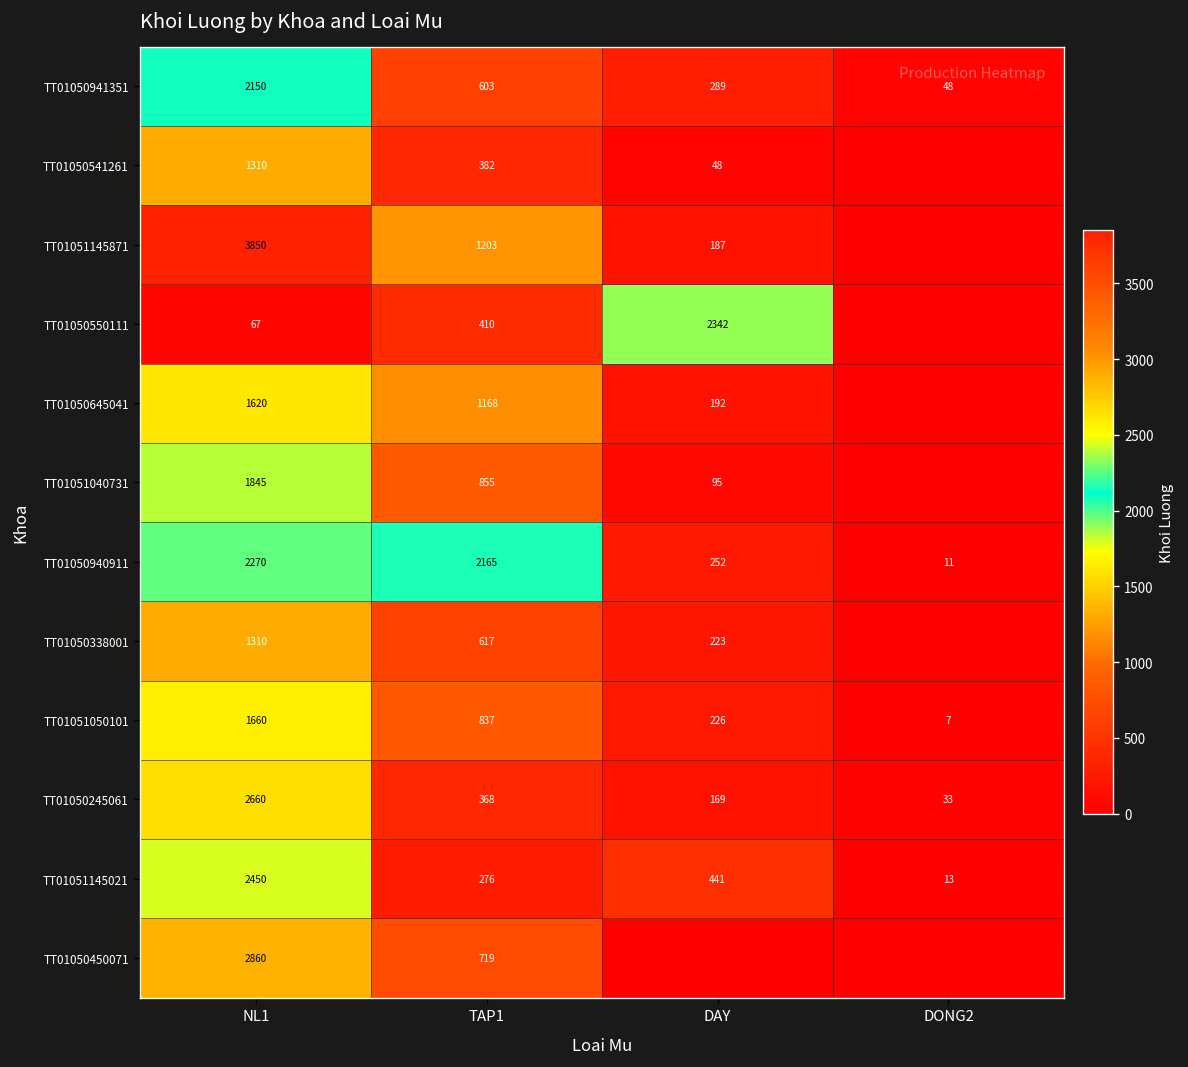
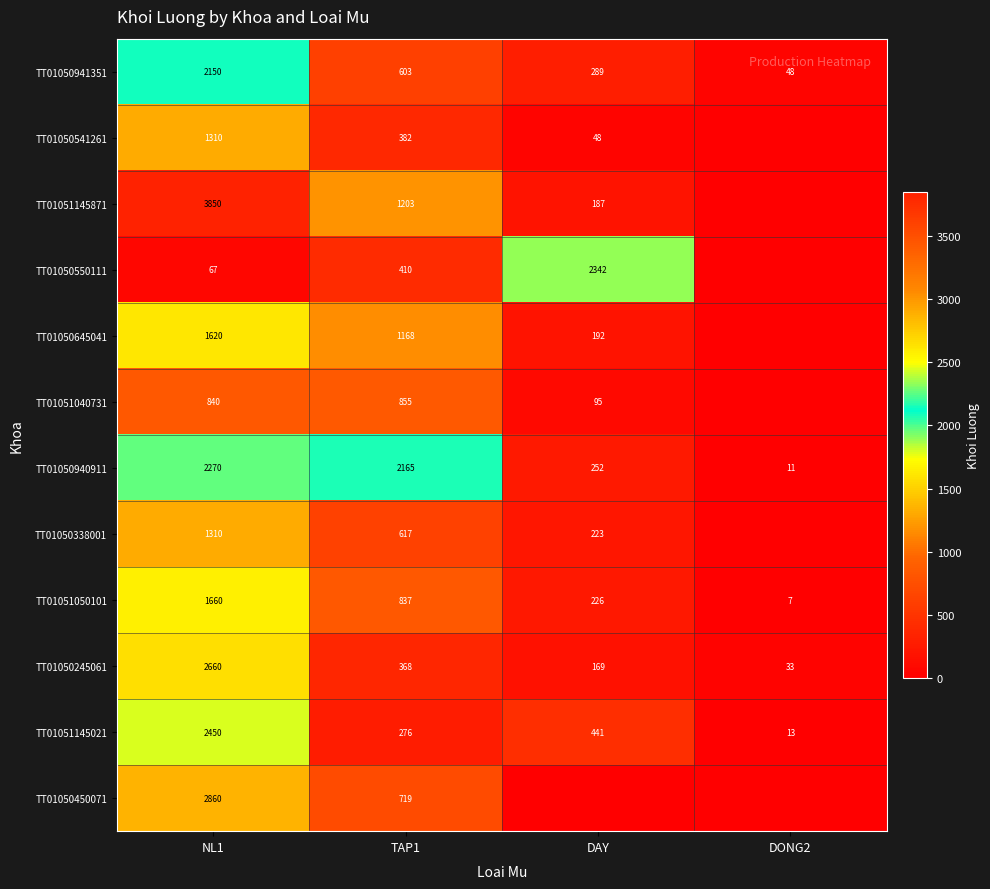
TT01051040731, NL1: 1845 -> 840
